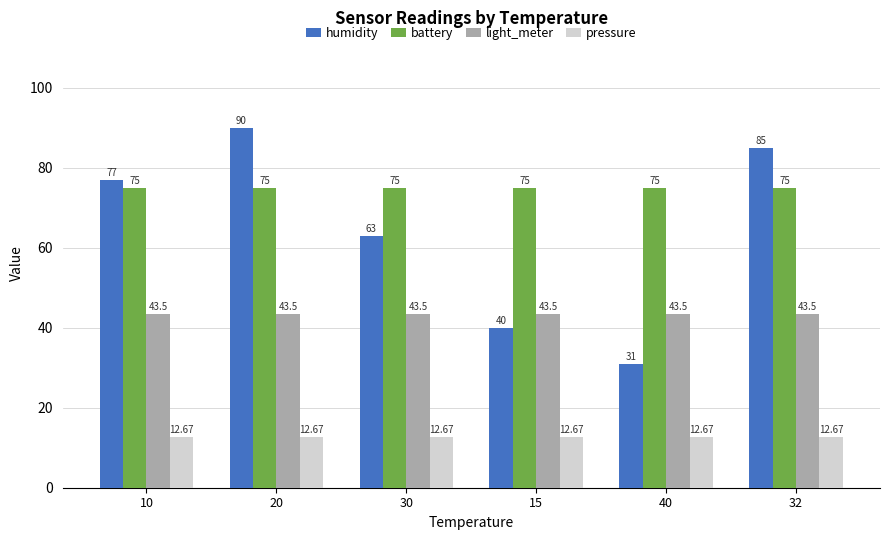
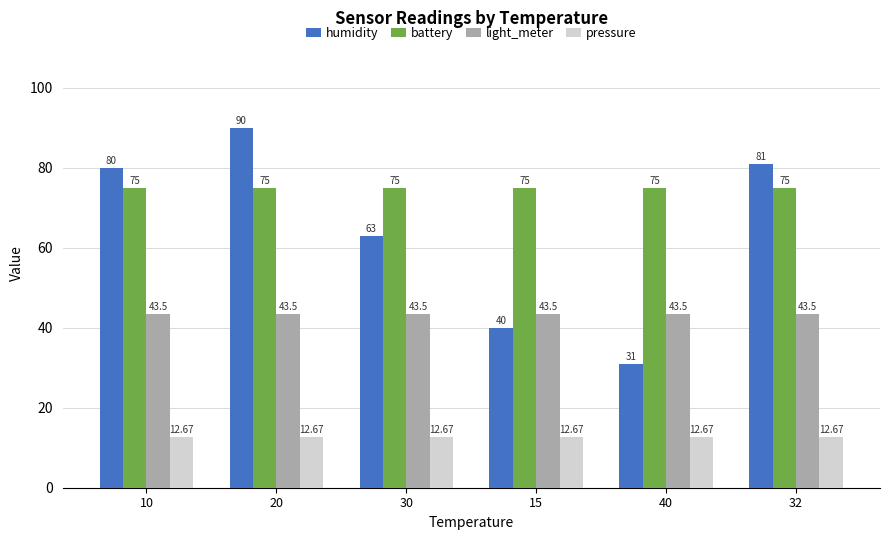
humidity, 10: 77 -> 80
humidity, 32: 85 -> 81
